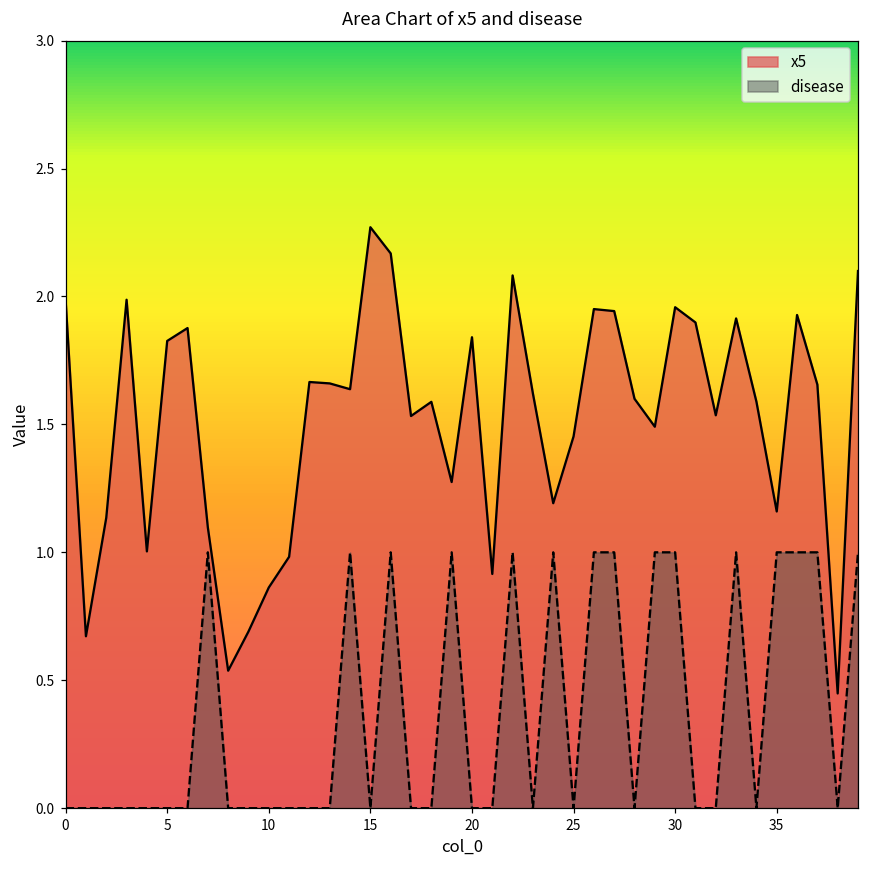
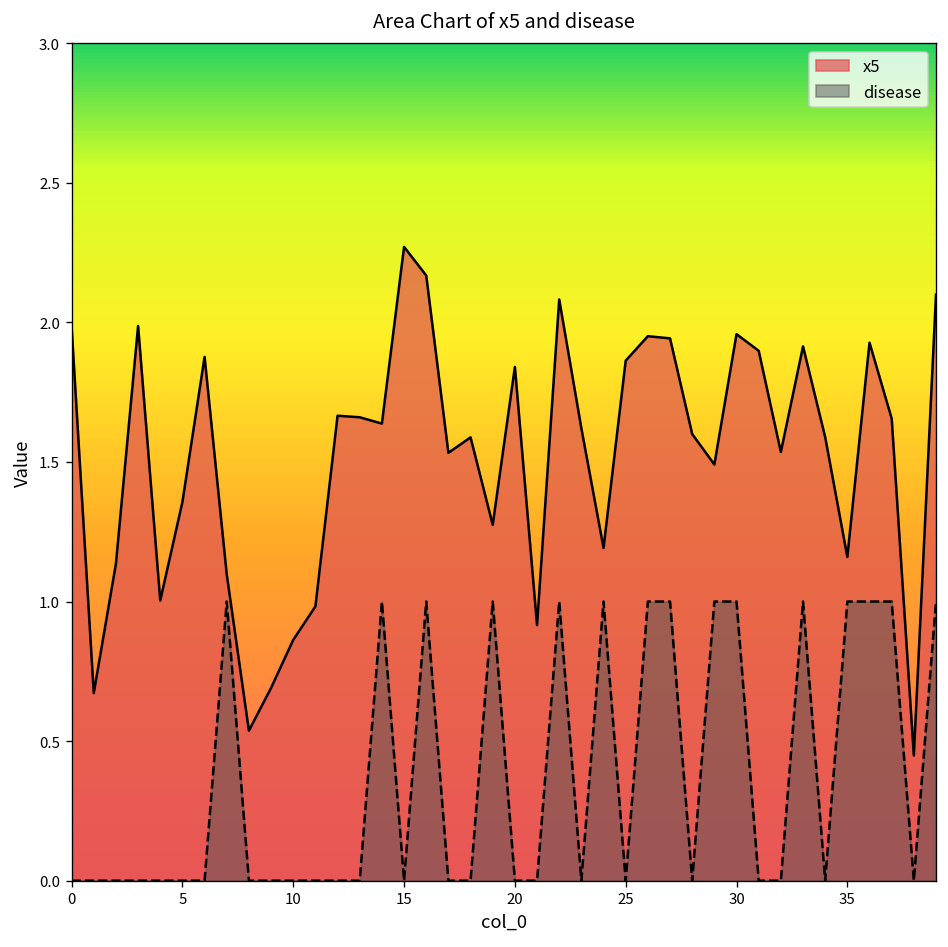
x5, 5: 1.83 -> 1.36
x5, 25: 1.45 -> 1.86
